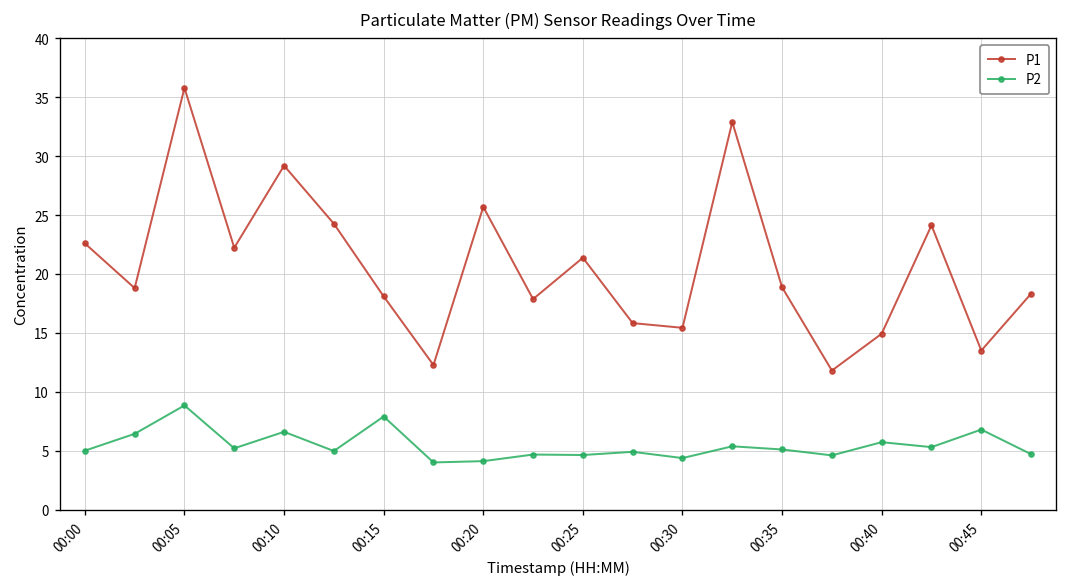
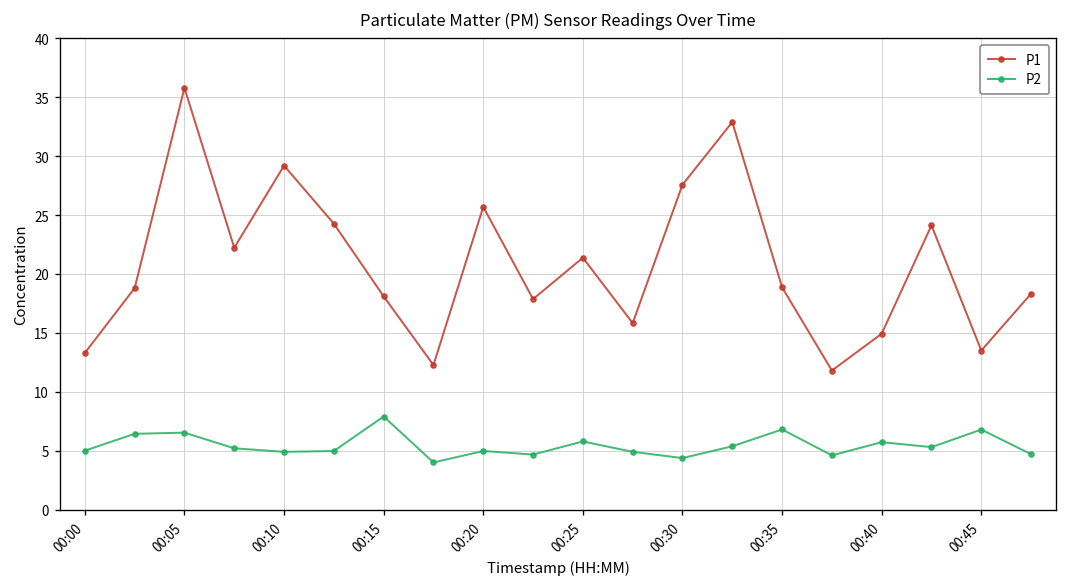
P1, 00:00: 23 -> 13
P2, 00:05: 9 -> 7
P2, 00:10: 7 -> 5
P2, 00:20: 4 -> 5
P2, 00:25: 5 -> 6
P1, 00:30: 15 -> 28
P2, 00:35: 5 -> 7
